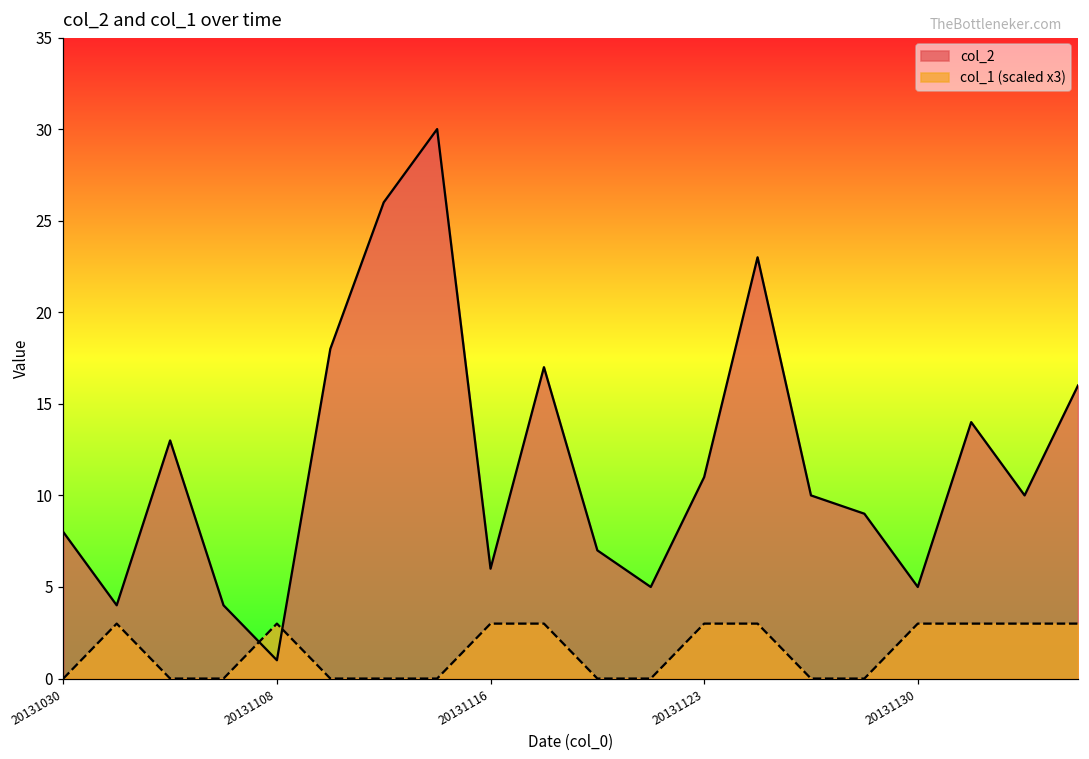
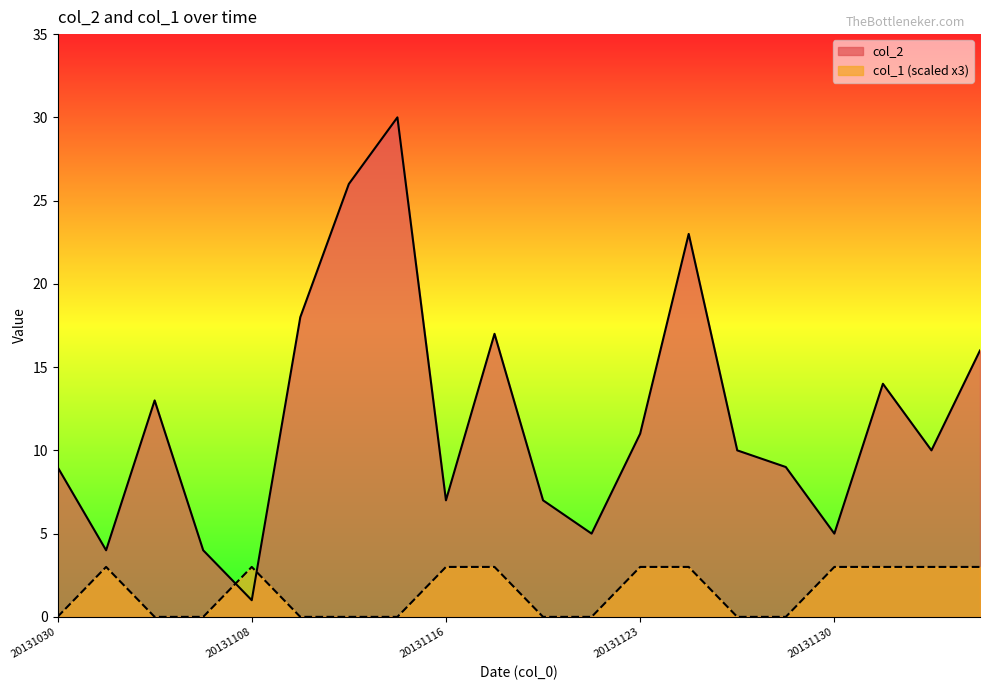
col_2, 20131030: 8 -> 9
col_2, 20131116: 6 -> 7
